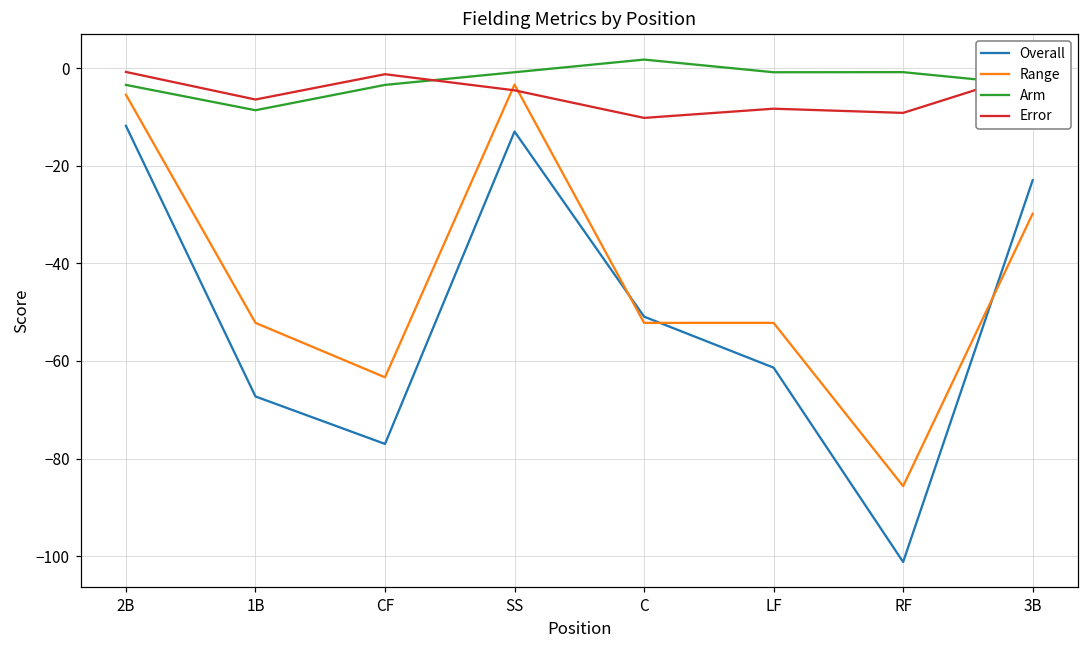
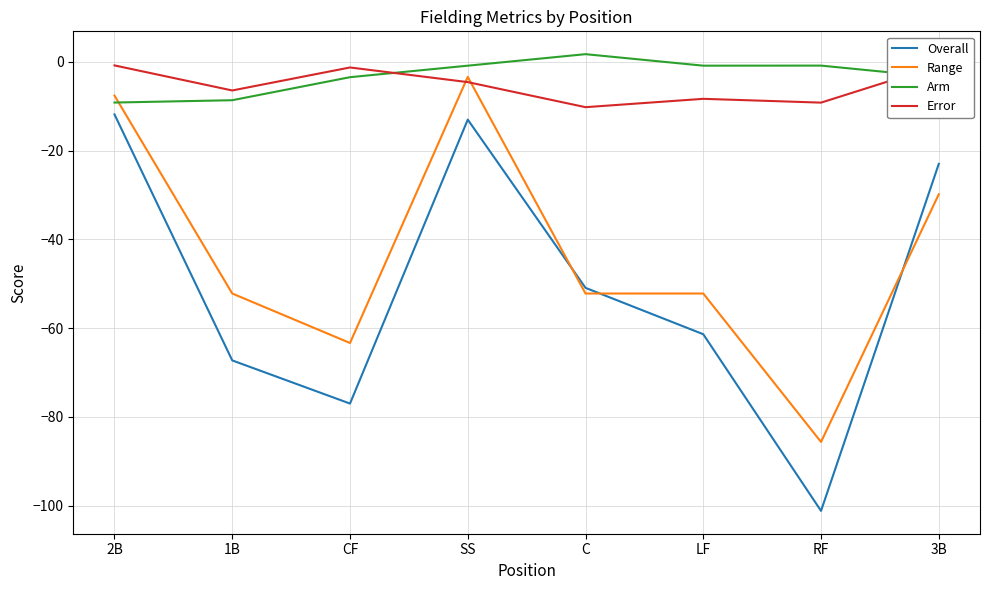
Range, 2B: -5 -> -8
Arm, 2B: -3 -> -9
